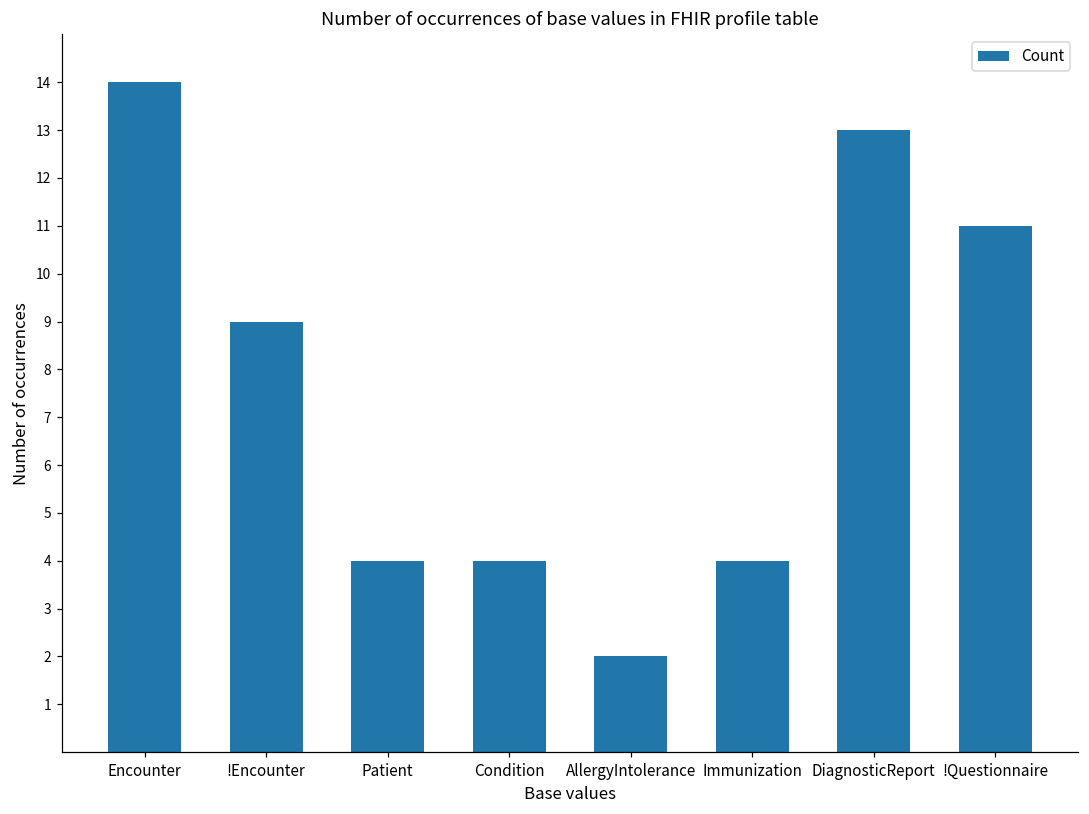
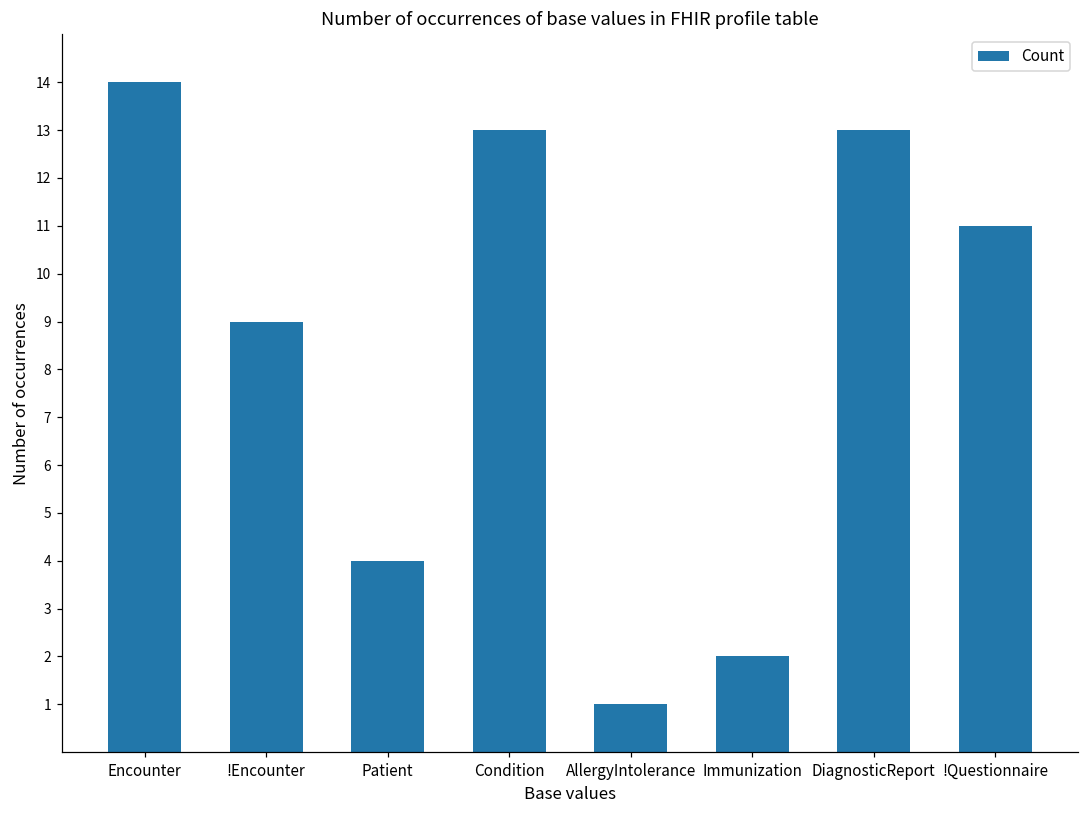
Condition: 4 -> 13
AllergyIntolerance: 2 -> 1
Immunization: 4 -> 2
